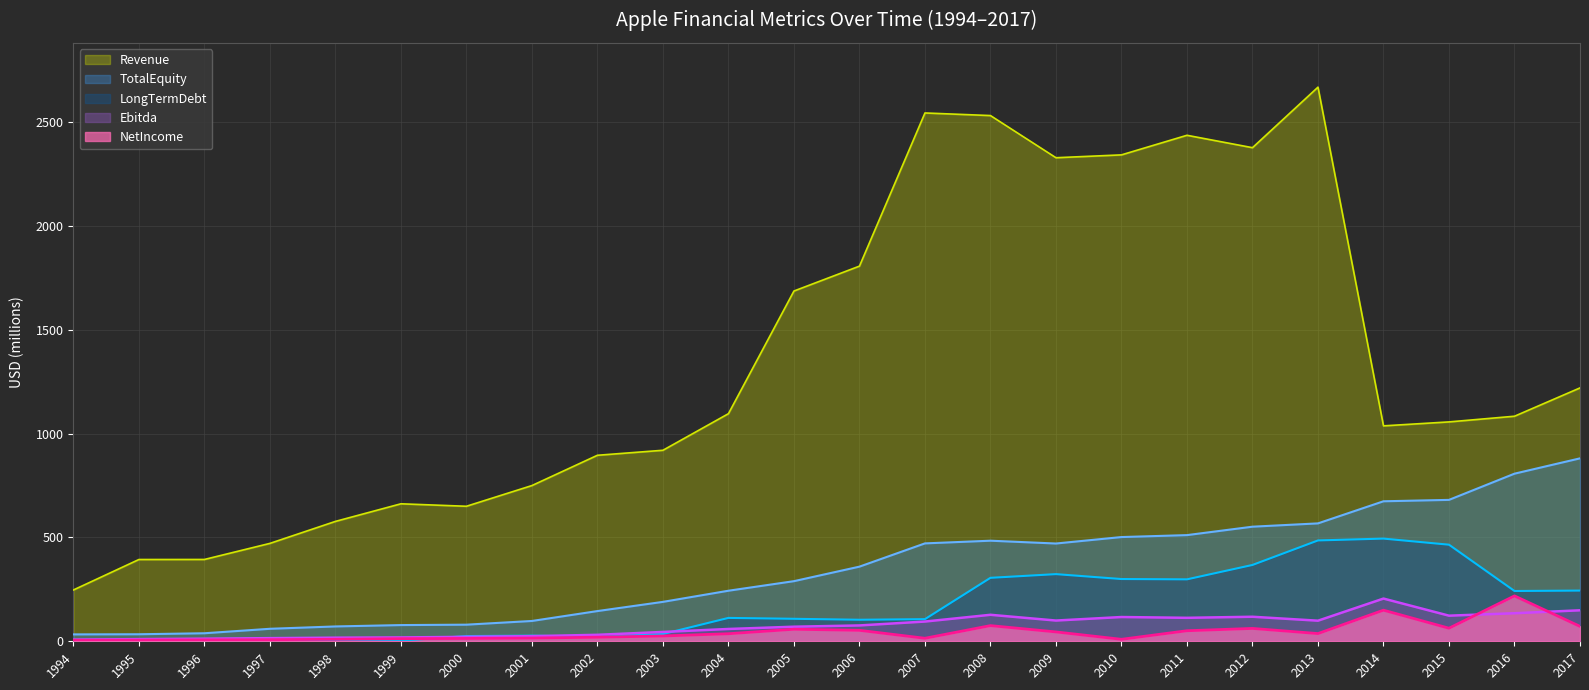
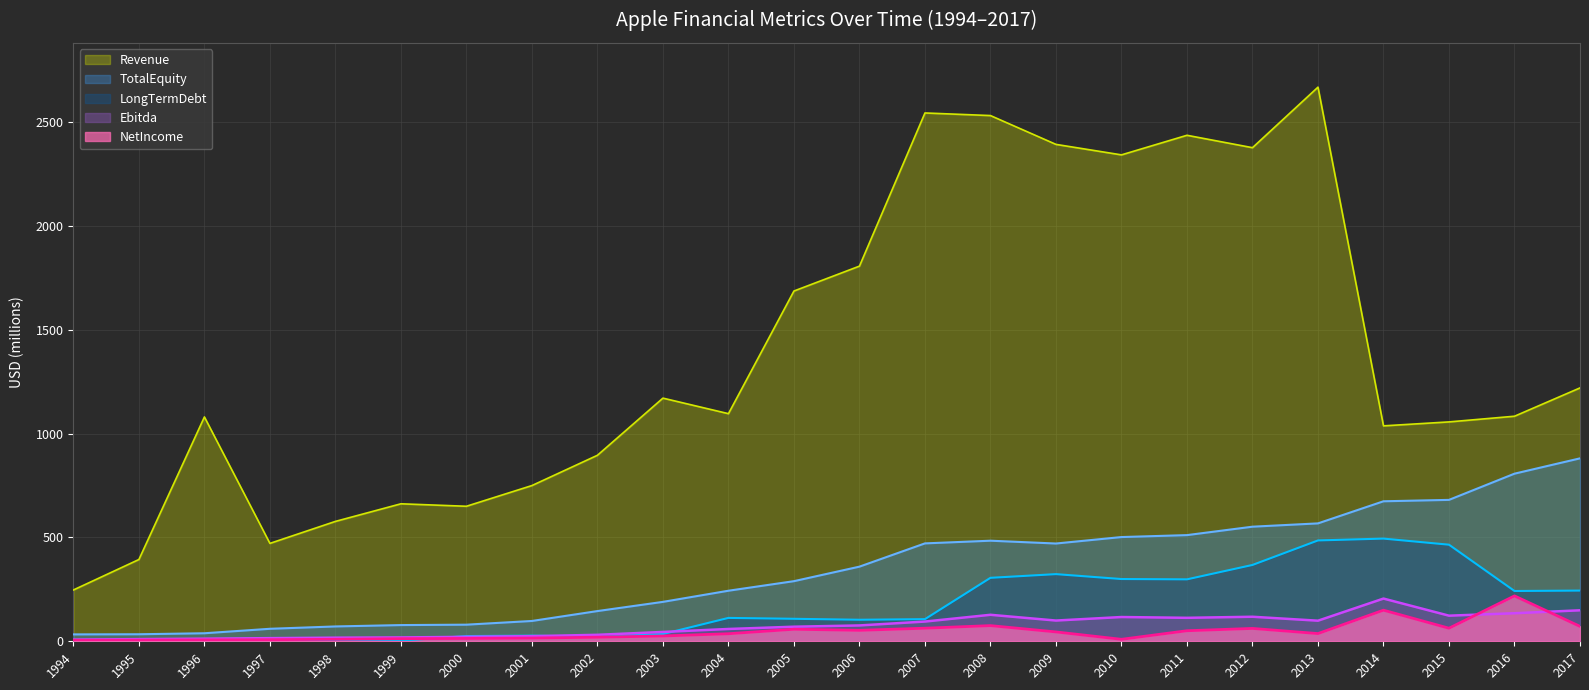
Revenue, 1996: 390 -> 1080
Revenue, 2003: 920 -> 1170
NetIncome, 2007: 10 -> 60
Revenue, 2009: 2330 -> 2390
